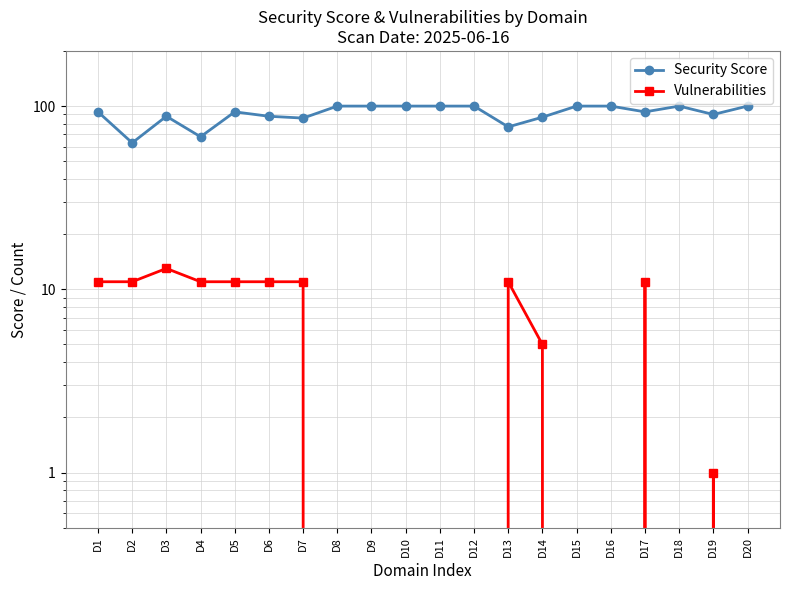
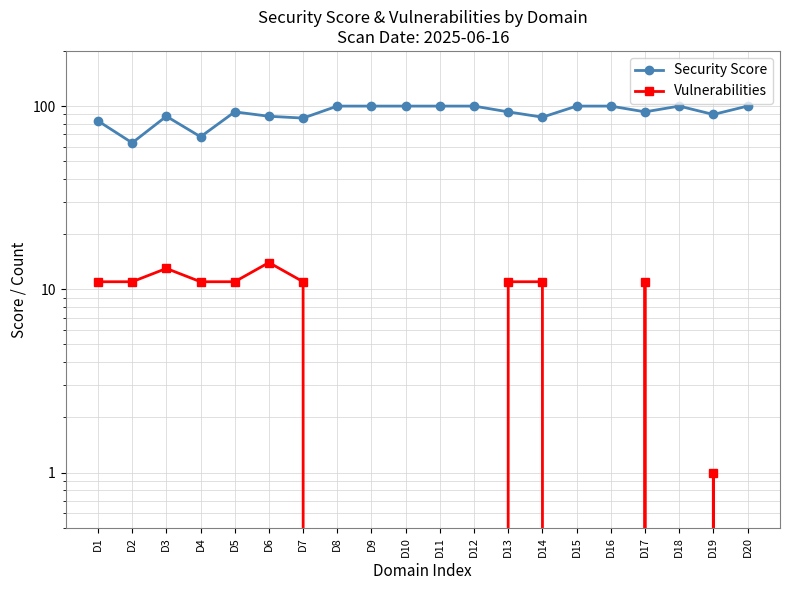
Security Score, D1: 90 -> 80
Vulnerabilities, D6: 11 -> 14
Security Score, D13: 77 -> 90
Vulnerabilities, D14: 5 -> 11
